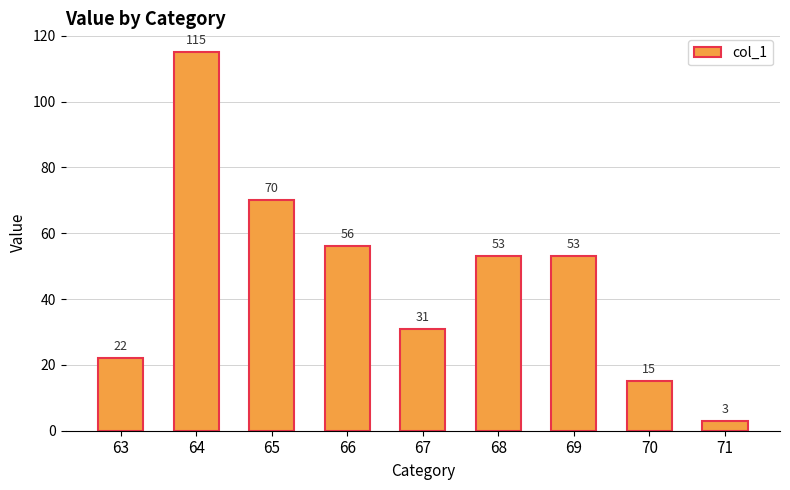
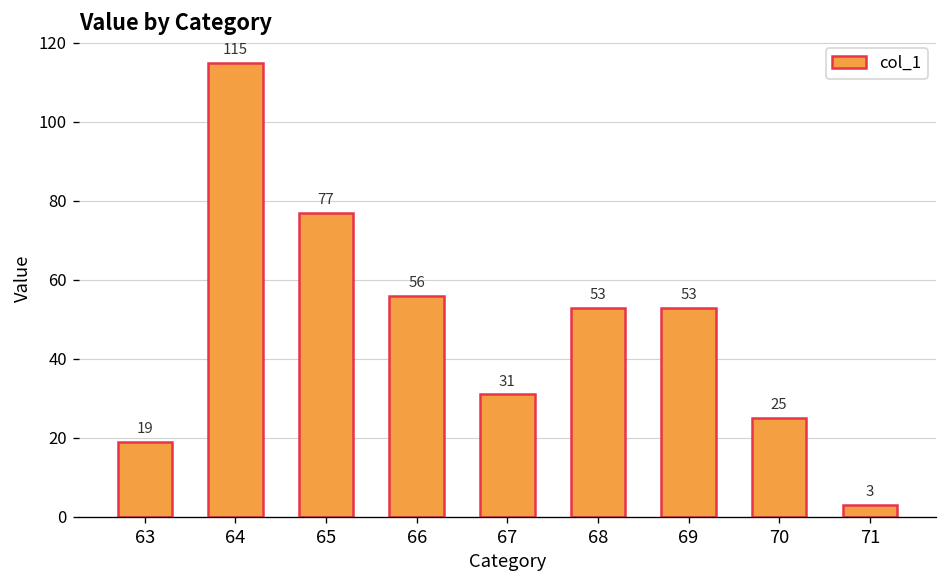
63: 22 -> 19
65: 70 -> 77
70: 15 -> 25
